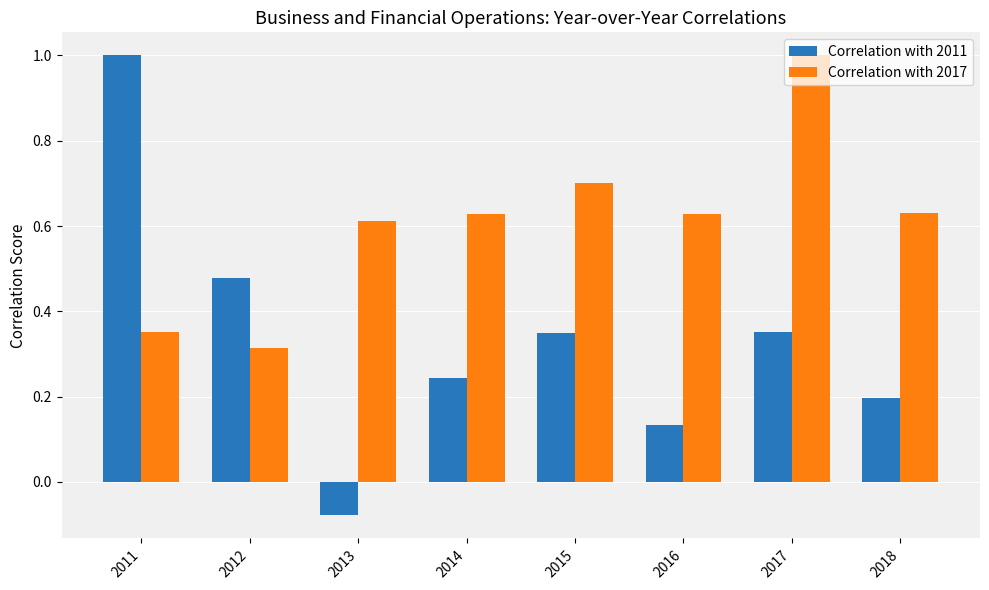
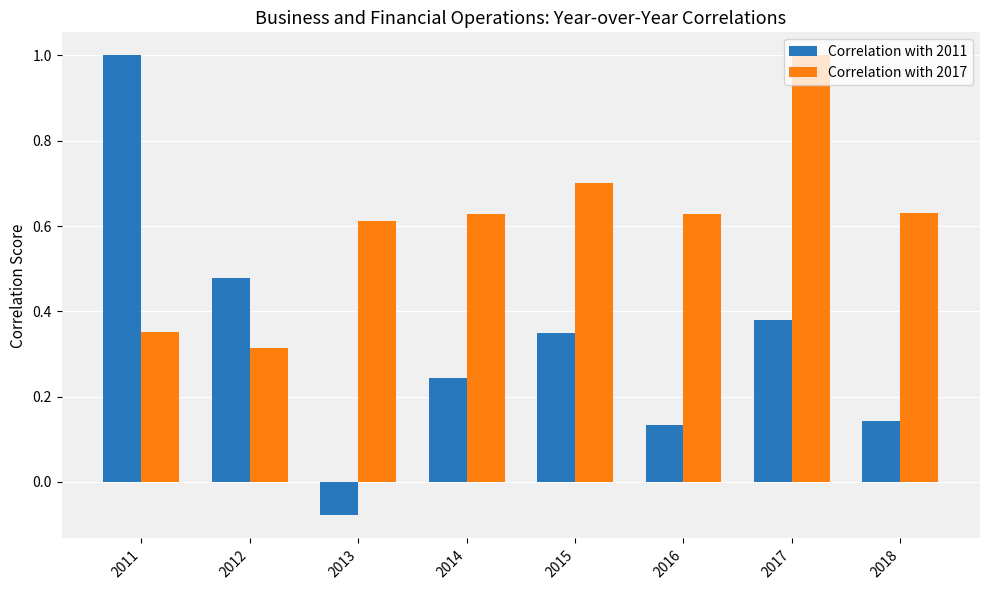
Correlation with 2011, 2017: 0.35 -> 0.38
Correlation with 2011, 2018: 0.20 -> 0.14
